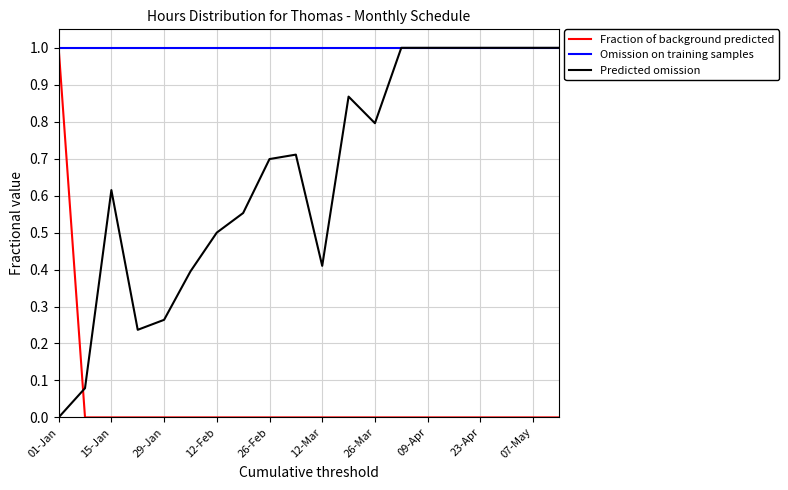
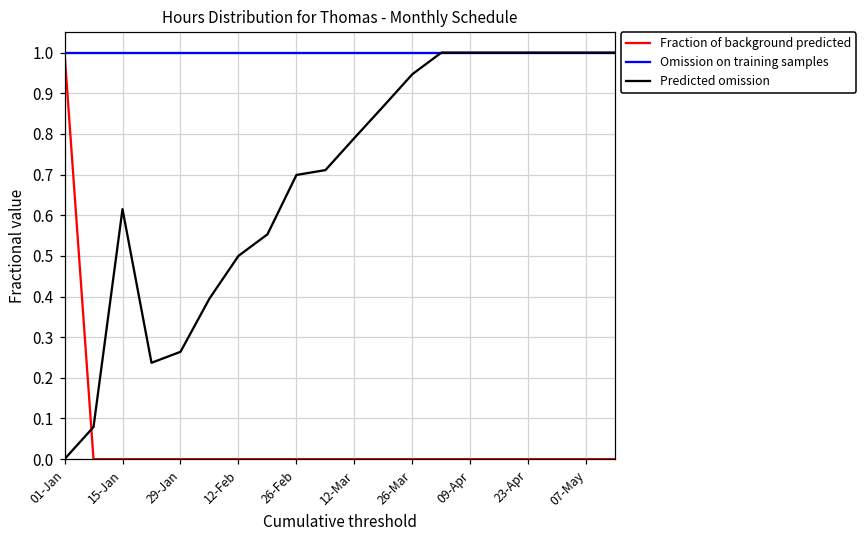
Predicted omission, 12-Mar: 0.41 -> 0.79
Predicted omission, 26-Mar: 0.80 -> 0.95
